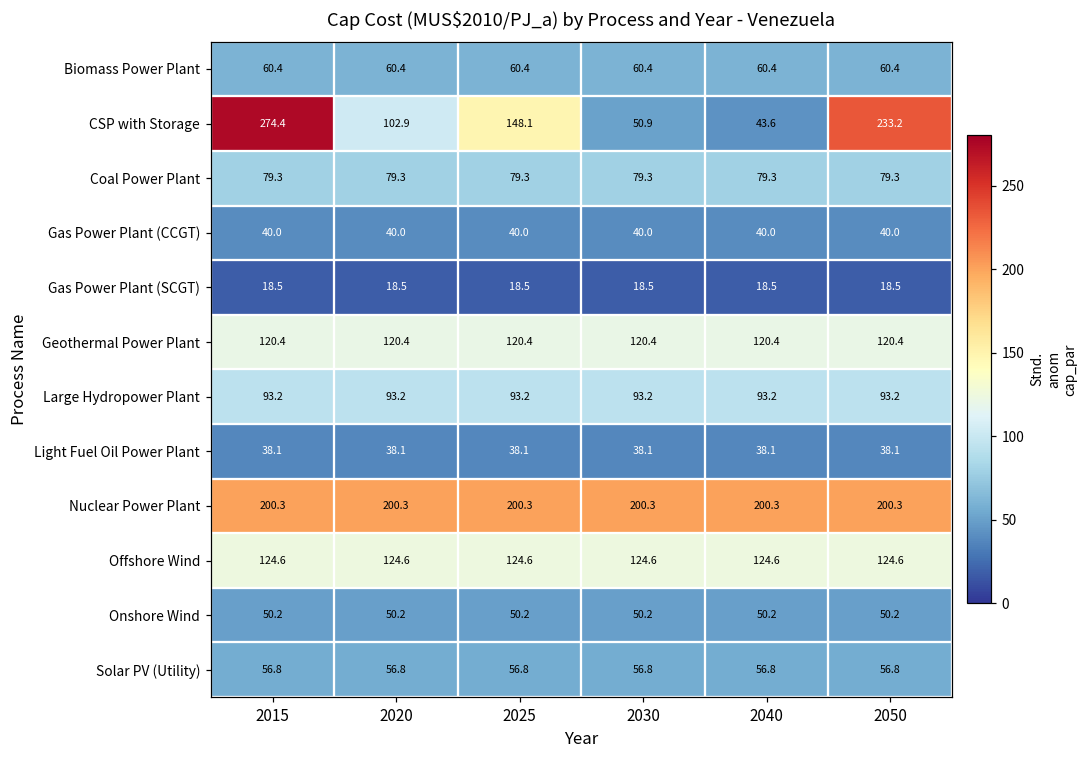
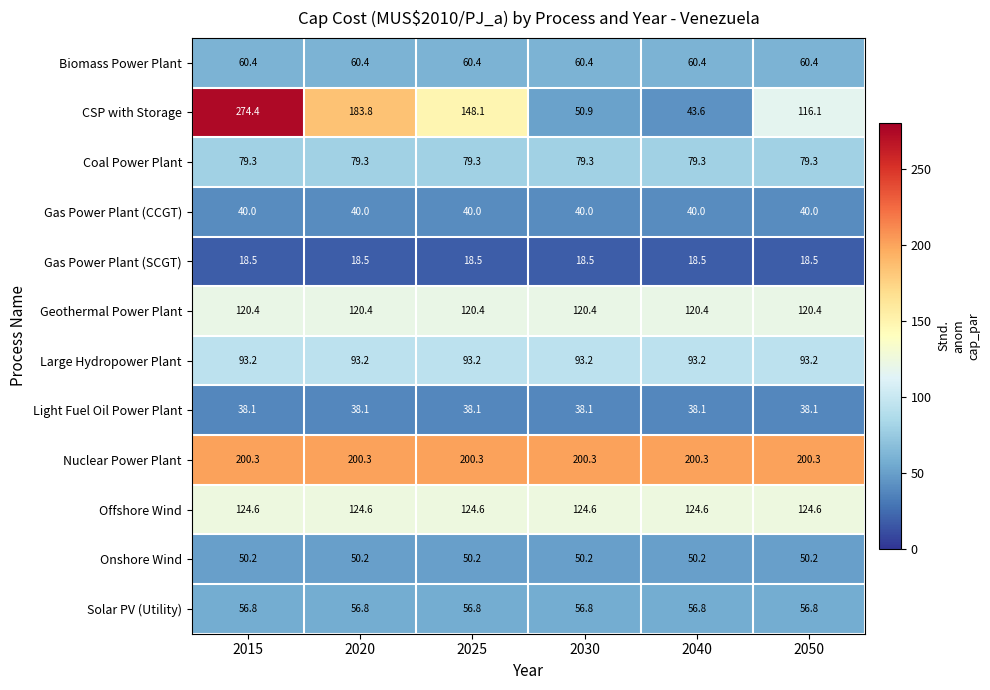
CSP with Storage, 2020: 102.9 -> 183.8
CSP with Storage, 2050: 233.2 -> 116.1
